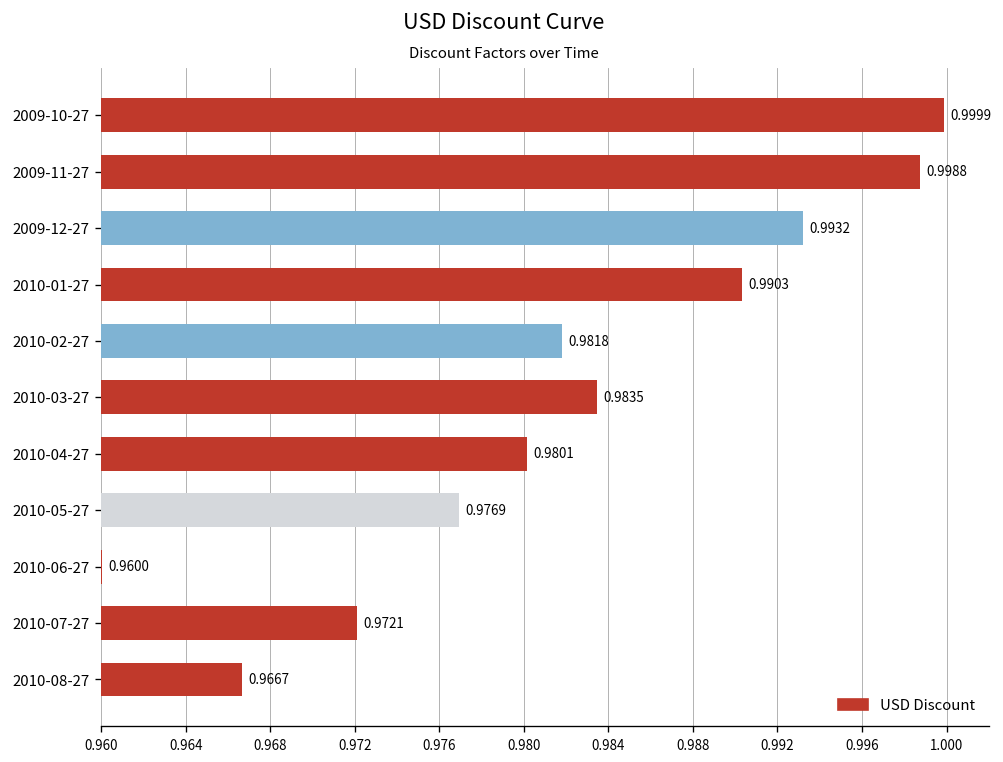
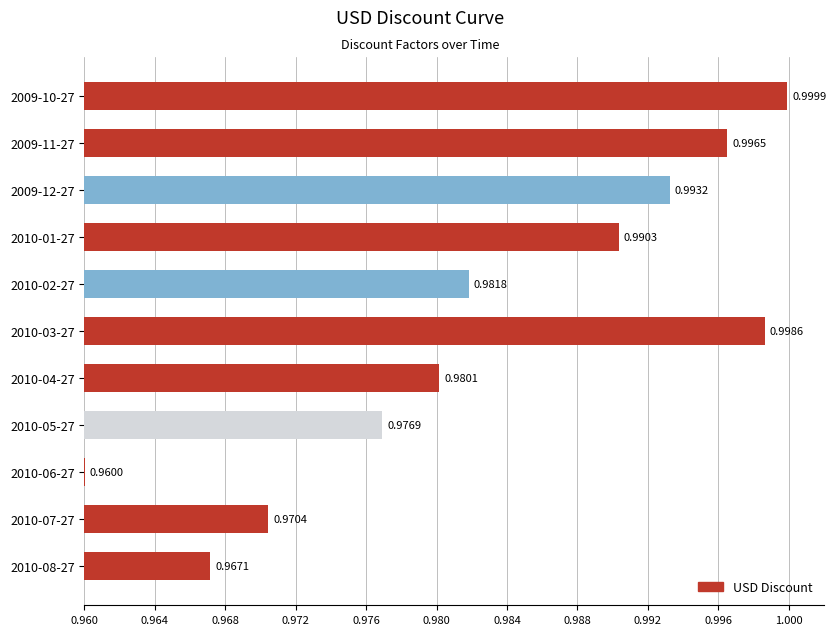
2009-11-27: 0.9988 -> 0.9965
2010-03-27: 0.9835 -> 0.9986
2010-07-27: 0.9721 -> 0.9704
2010-08-27: 0.9667 -> 0.9671
